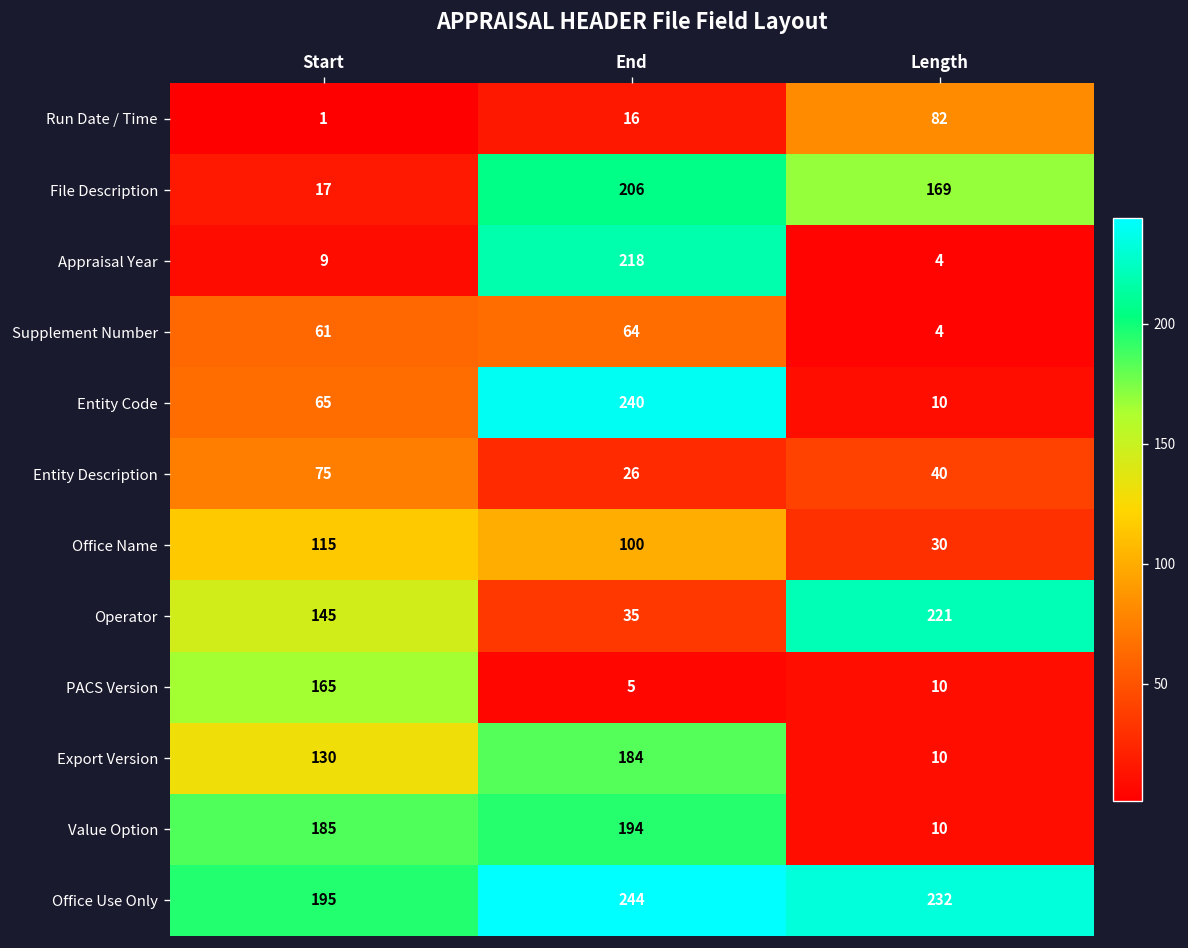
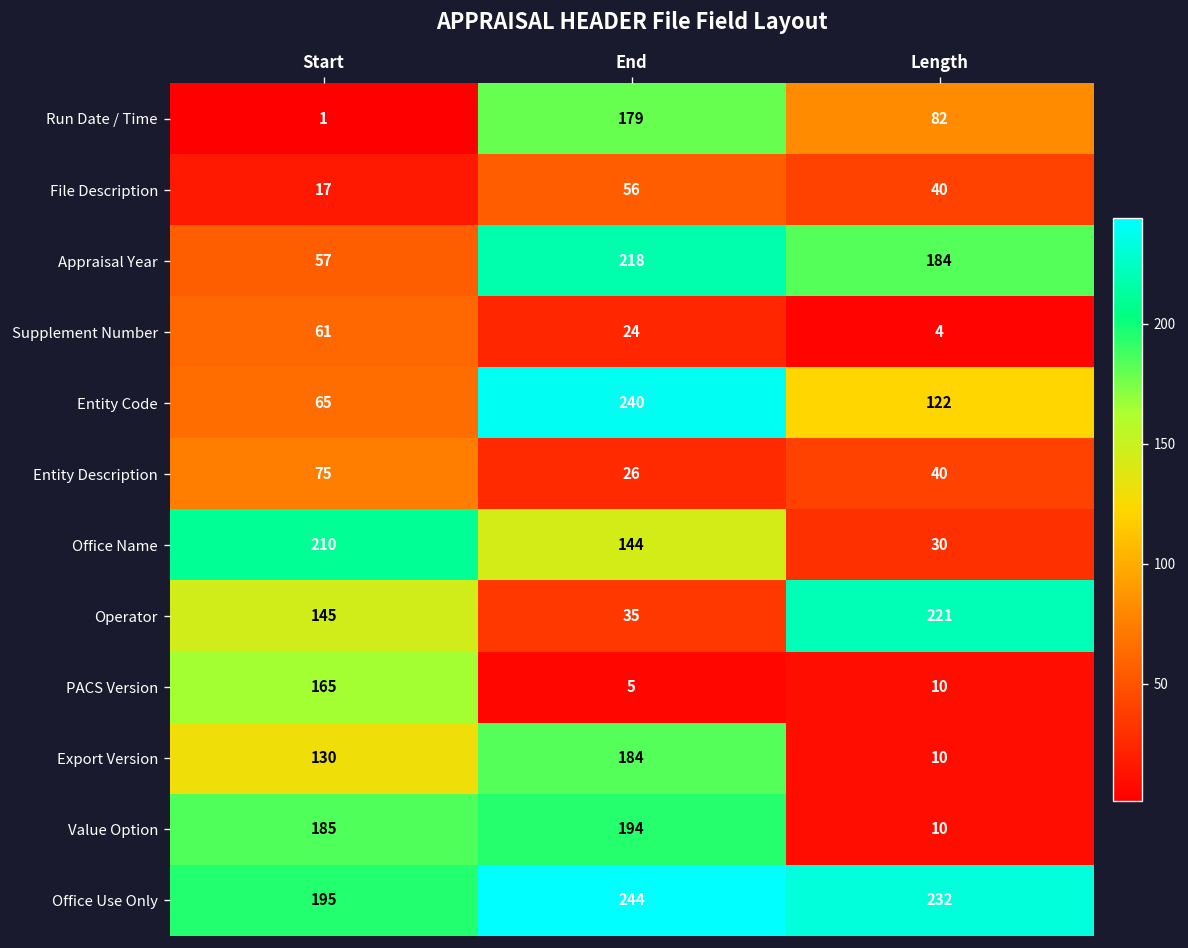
Run Date / Time, End: 16 -> 179
File Description, End: 206 -> 56
File Description, Length: 169 -> 40
Appraisal Year, Start: 9 -> 57
Appraisal Year, Length: 4 -> 184
Supplement Number, End: 64 -> 24
Entity Code, Length: 10 -> 122
Office Name, Start: 115 -> 210
Office Name, End: 100 -> 144
